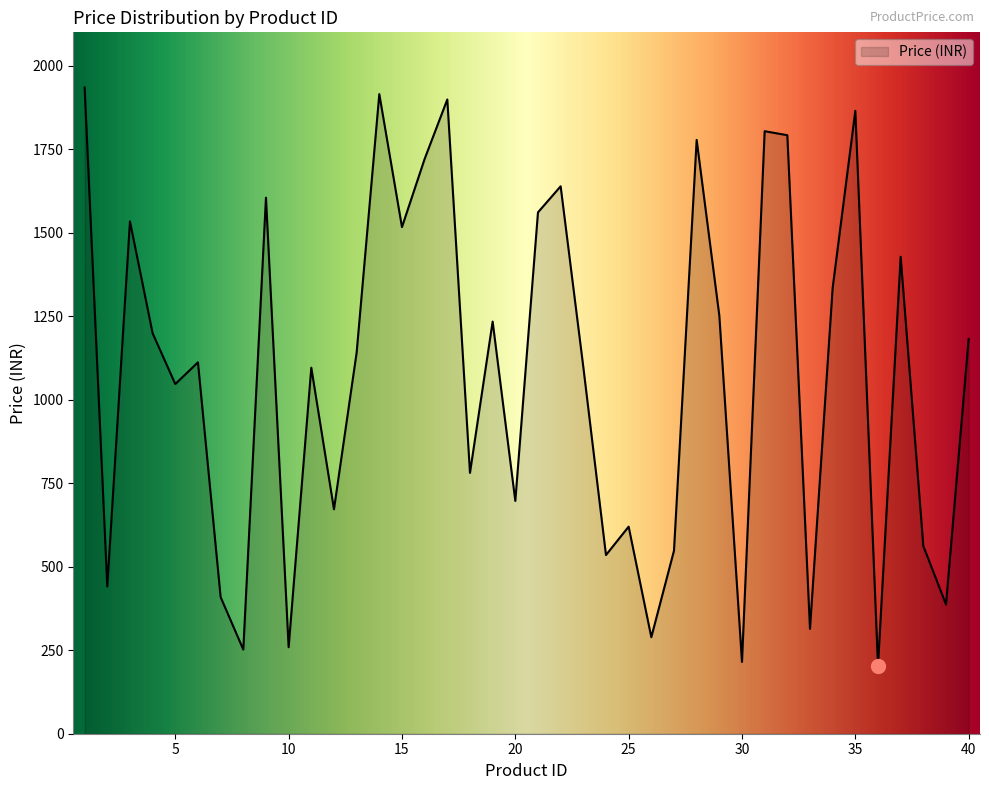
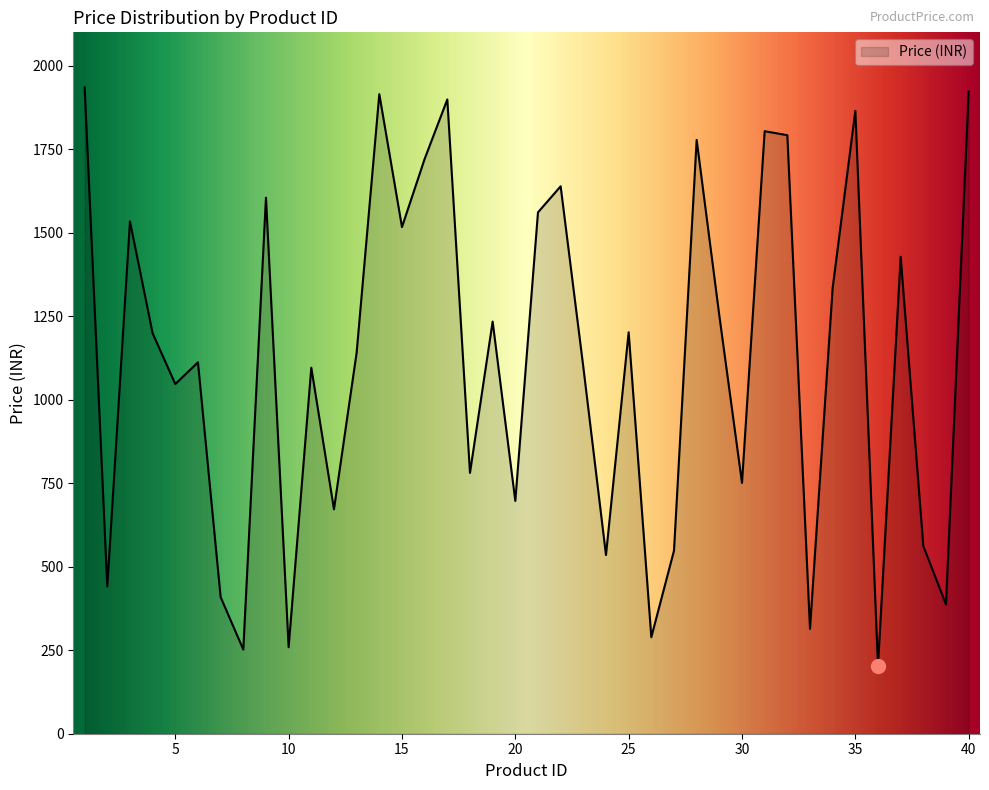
Price (INR), 25: 620 -> 1200
Price (INR), 30: 220 -> 750
Price (INR), 40: 1180 -> 1920
